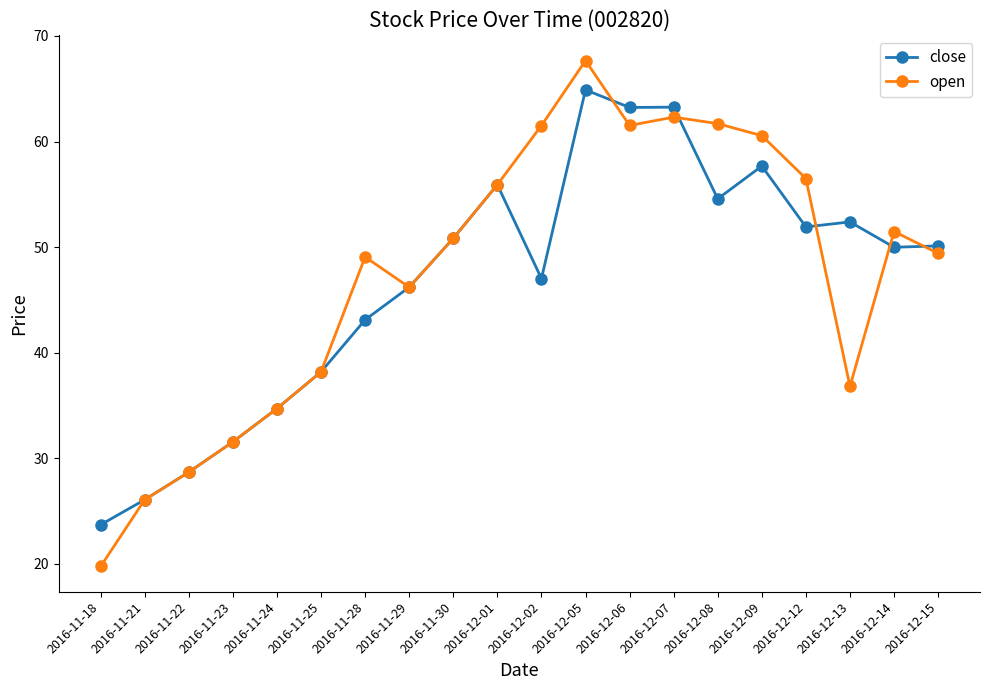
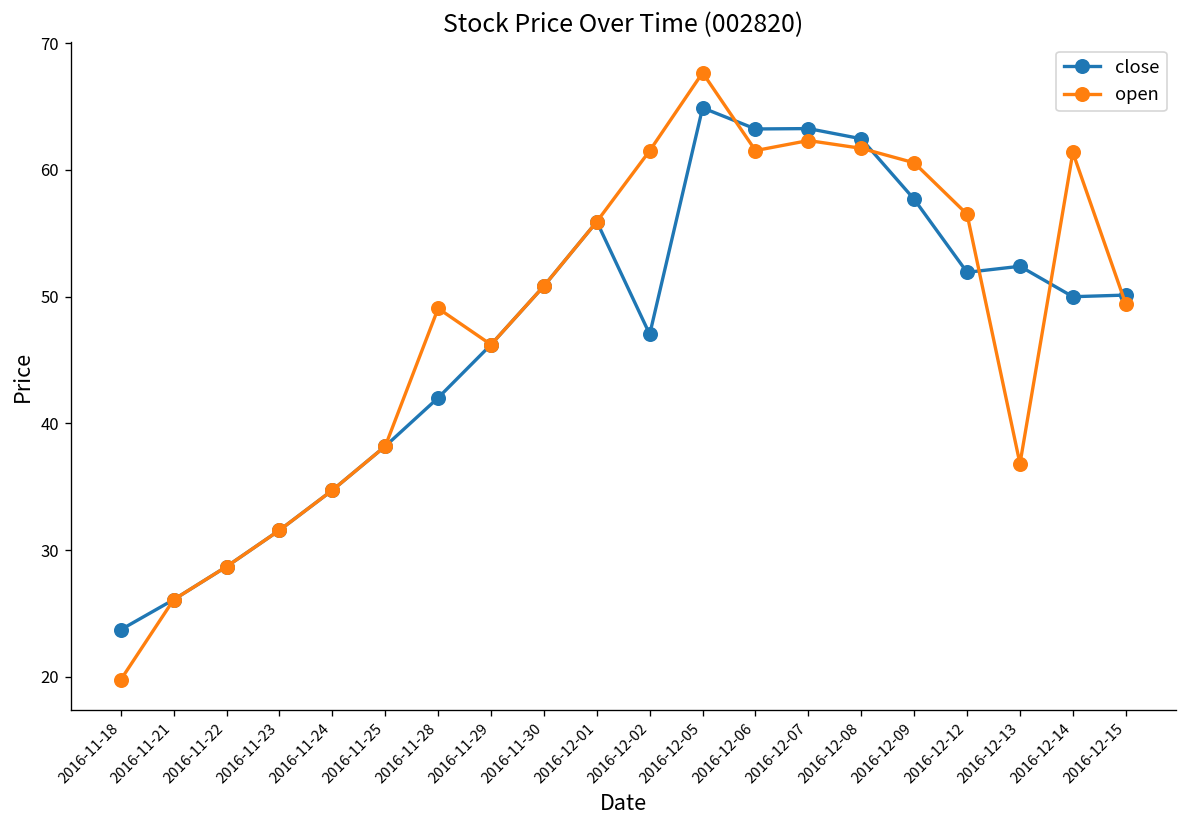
close, 2016-11-28: 43.1 -> 42.0
close, 2016-12-08: 54.6 -> 62.5
open, 2016-12-14: 51.5 -> 61.4
